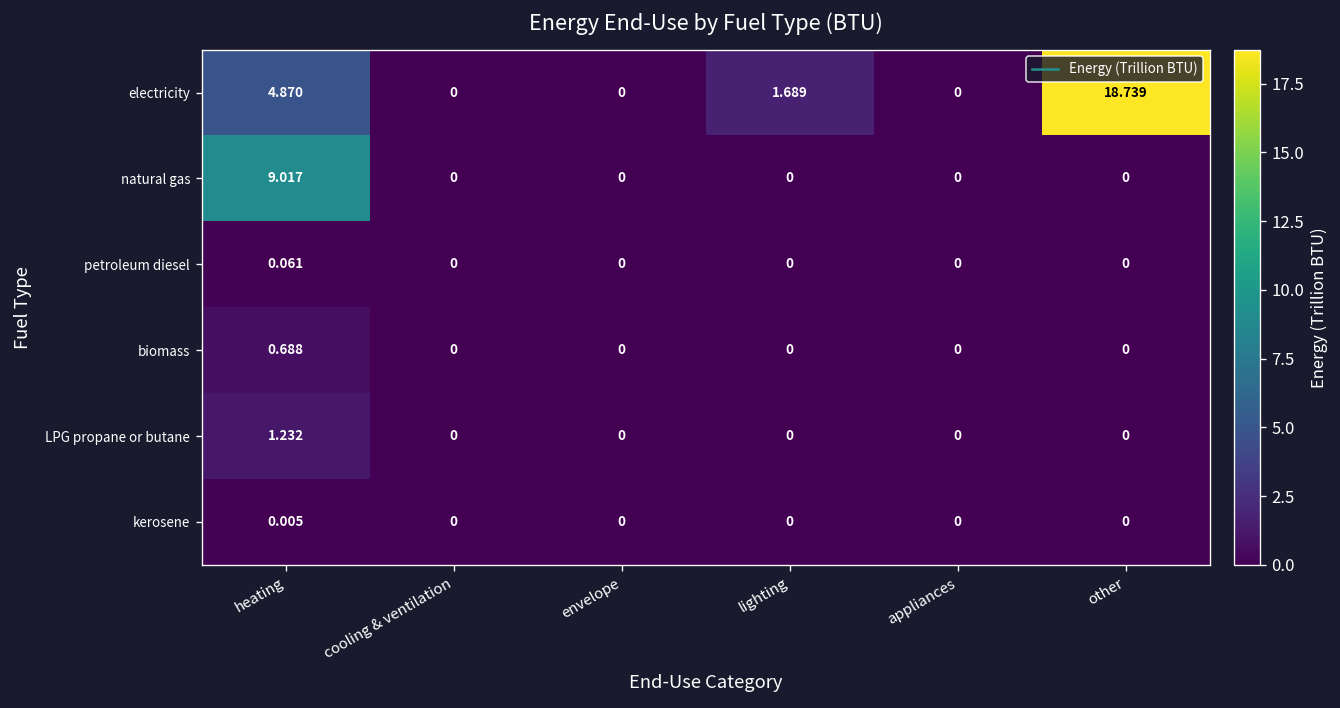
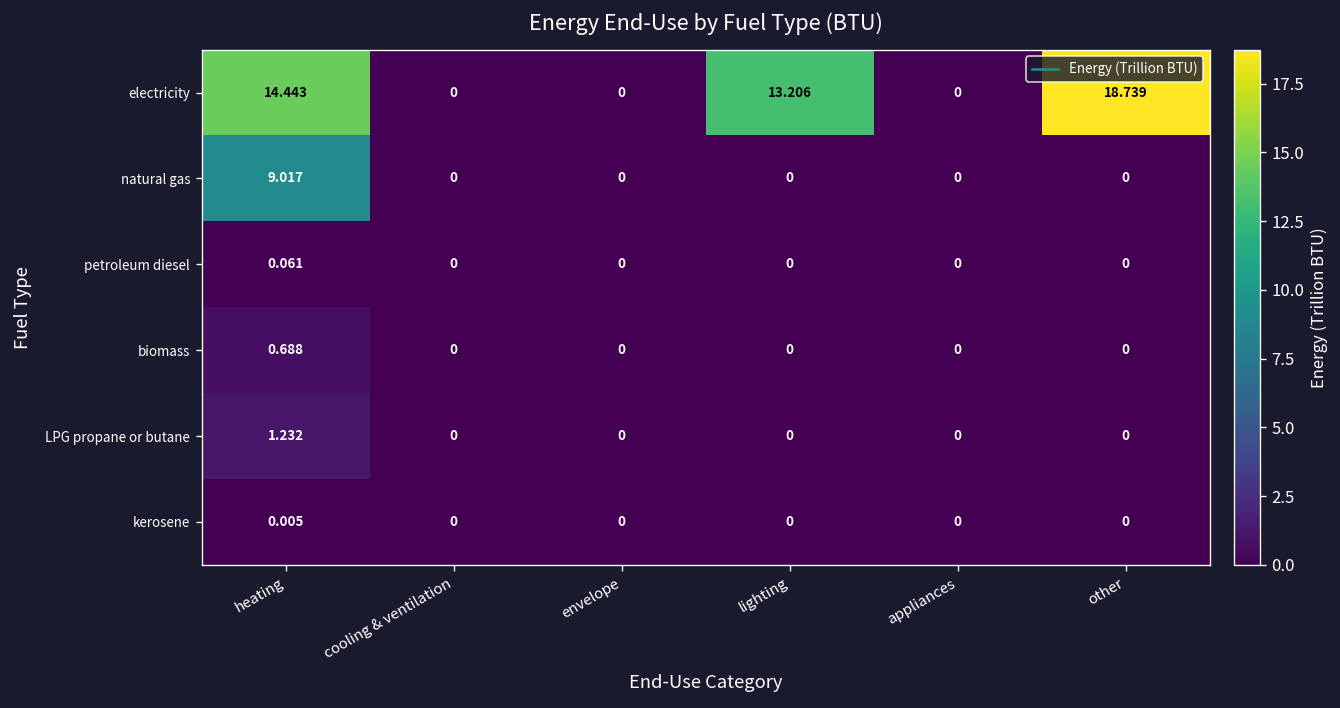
electricity, heating: 4.870 -> 14.443
electricity, lighting: 1.689 -> 13.206
